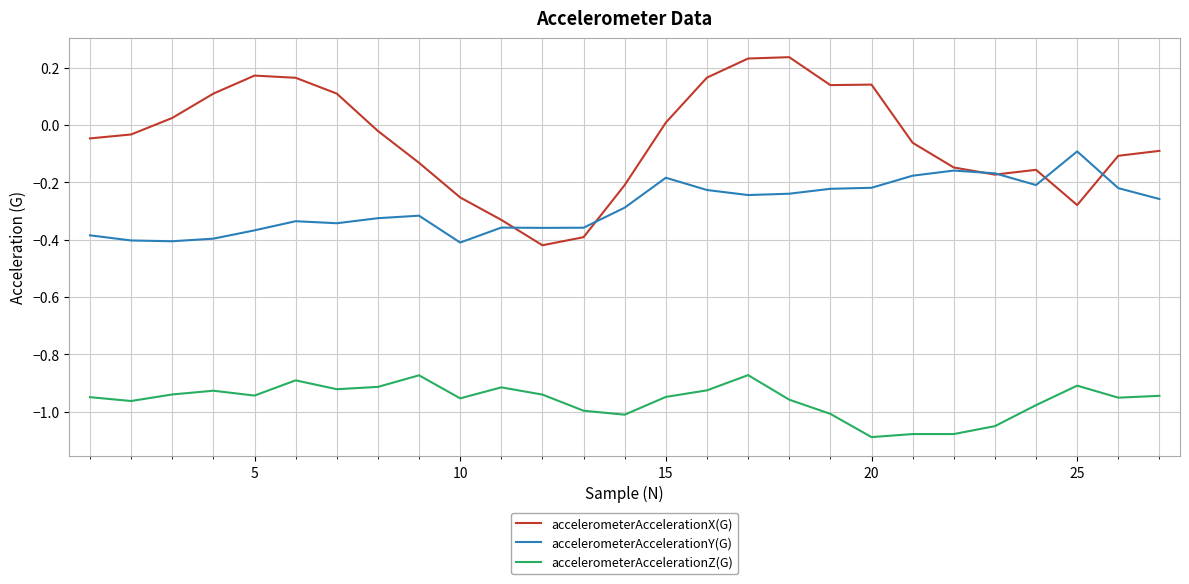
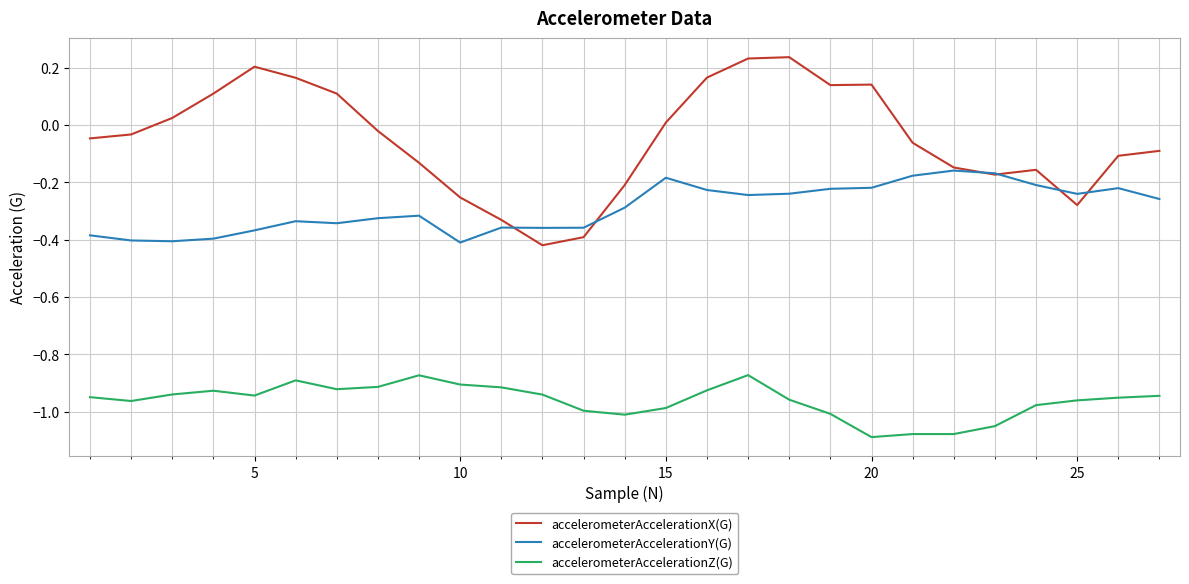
accelerometerAccelerationX(G), 5: 0.17 -> 0.20
accelerometerAccelerationZ(G), 10: -0.95 -> -0.91
accelerometerAccelerationZ(G), 15: -0.95 -> -0.99
accelerometerAccelerationY(G), 25: -0.09 -> -0.24
accelerometerAccelerationZ(G), 25: -0.91 -> -0.96
